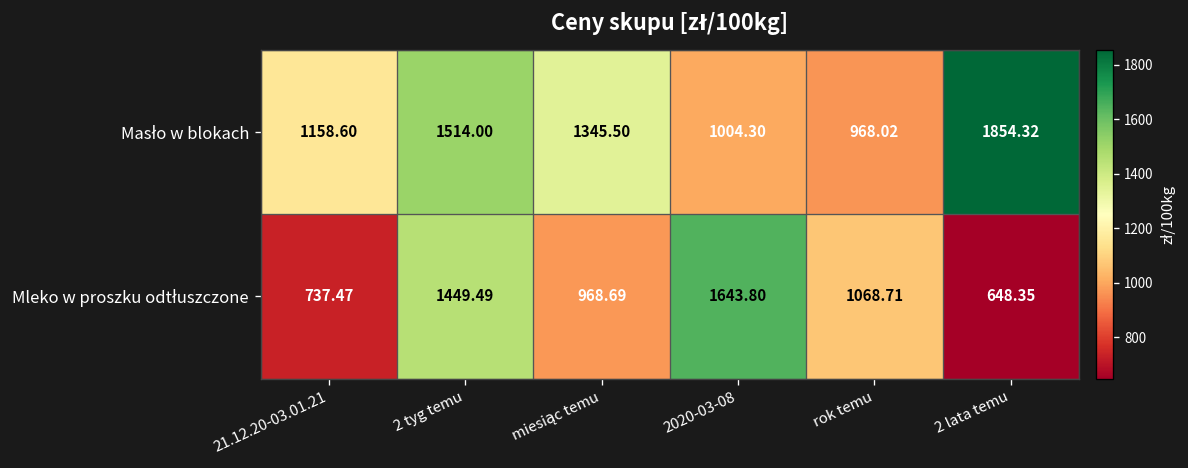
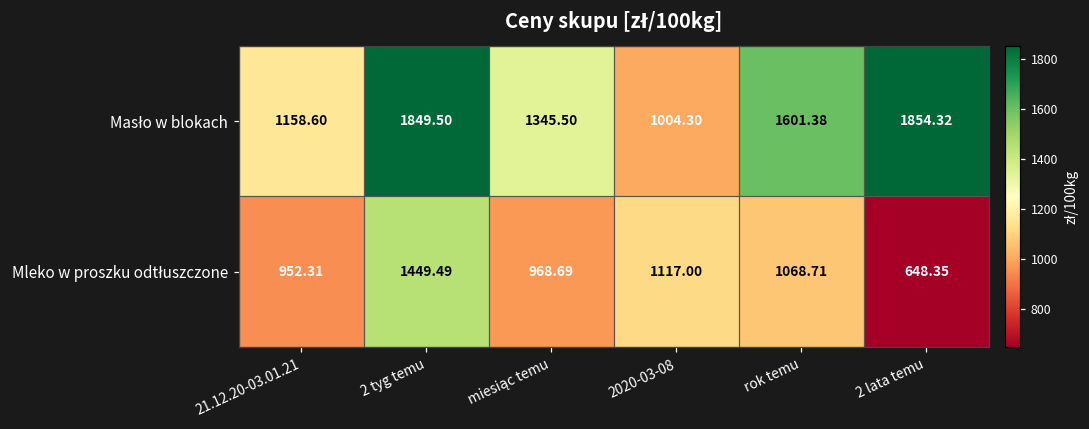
Masło w blokach, 2 tyg temu: 1514.00 -> 1849.50
Masło w blokach, rok temu: 968.02 -> 1601.38
Mleko w proszku odtłuszczone, 21.12.20-03.01.21: 737.47 -> 952.31
Mleko w proszku odtłuszczone, 2020-03-08: 1643.80 -> 1117.00
